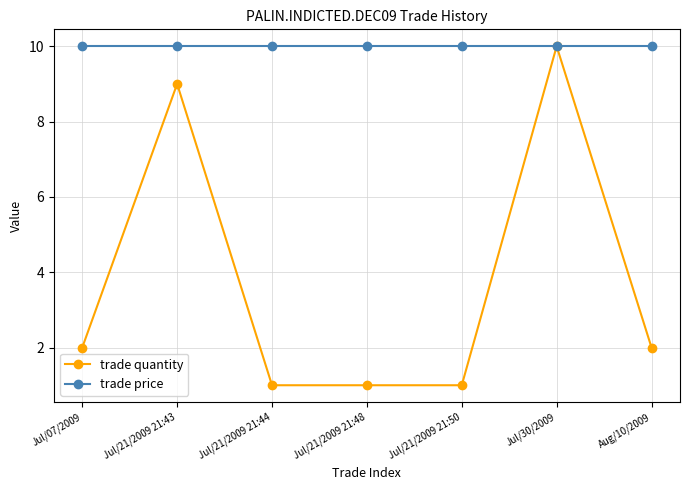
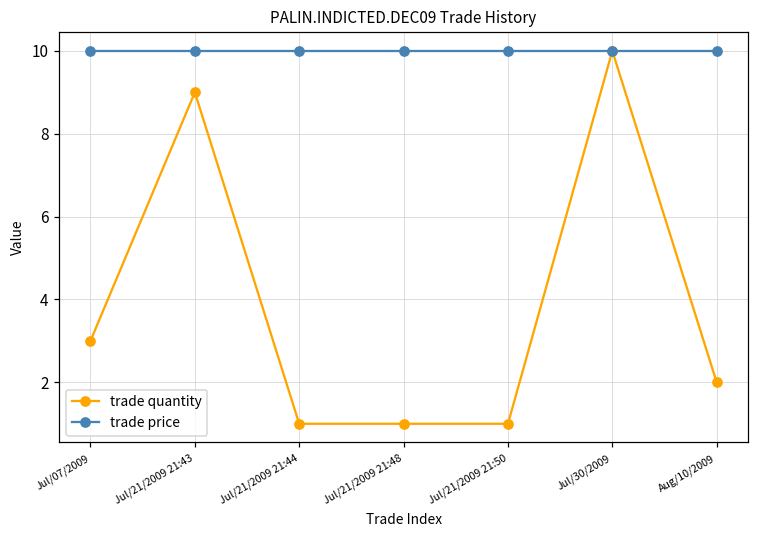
trade quantity, Jul/07/2009: 2 -> 3
